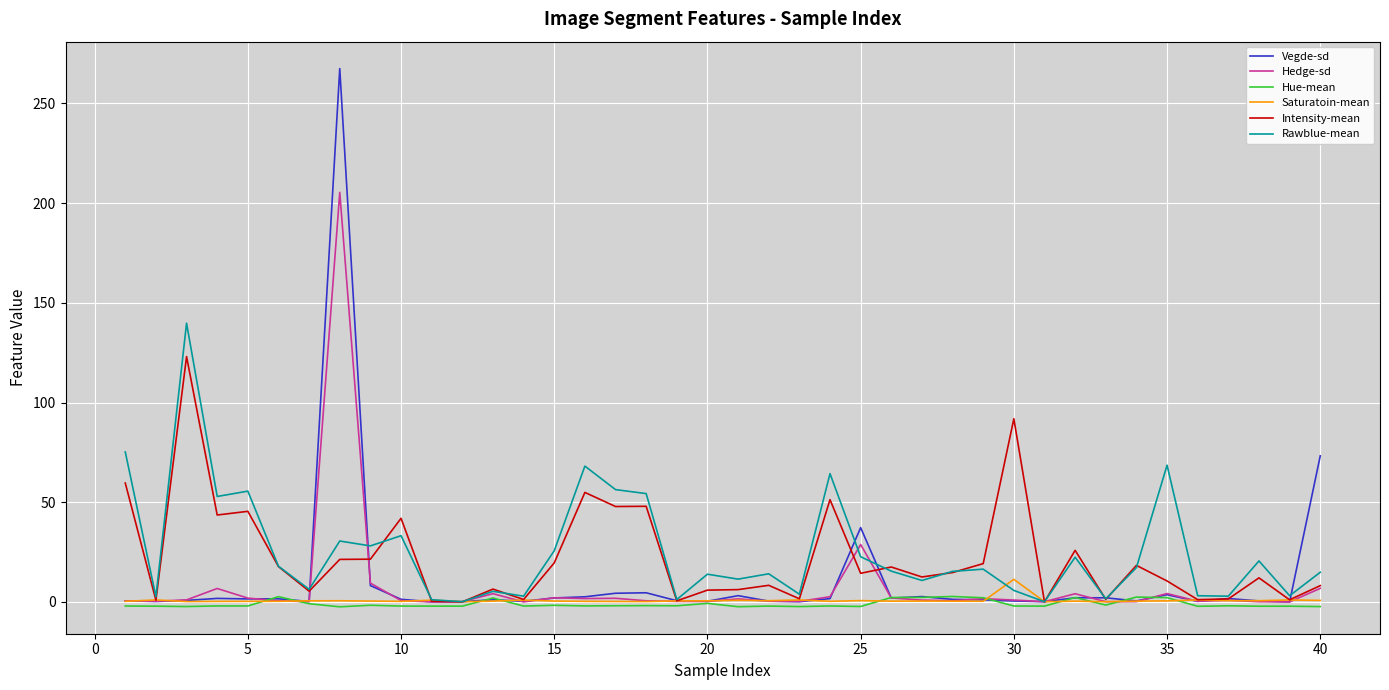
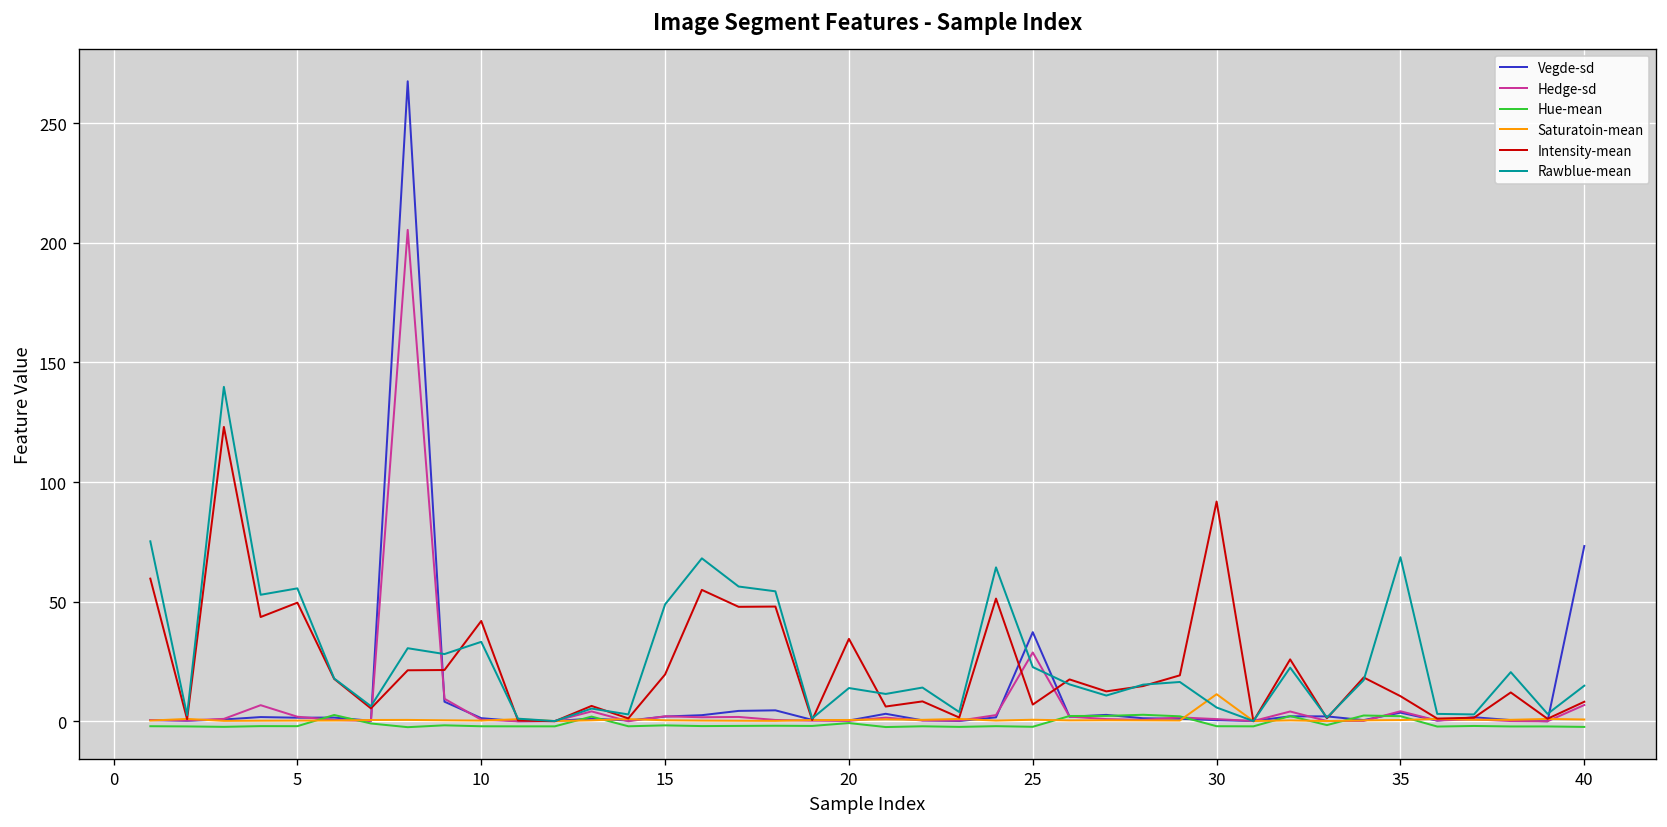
Intensity-mean, 5: 45 -> 50
Rawblue-mean, 15: 26 -> 49
Intensity-mean, 20: 6 -> 34
Intensity-mean, 25: 14 -> 7
